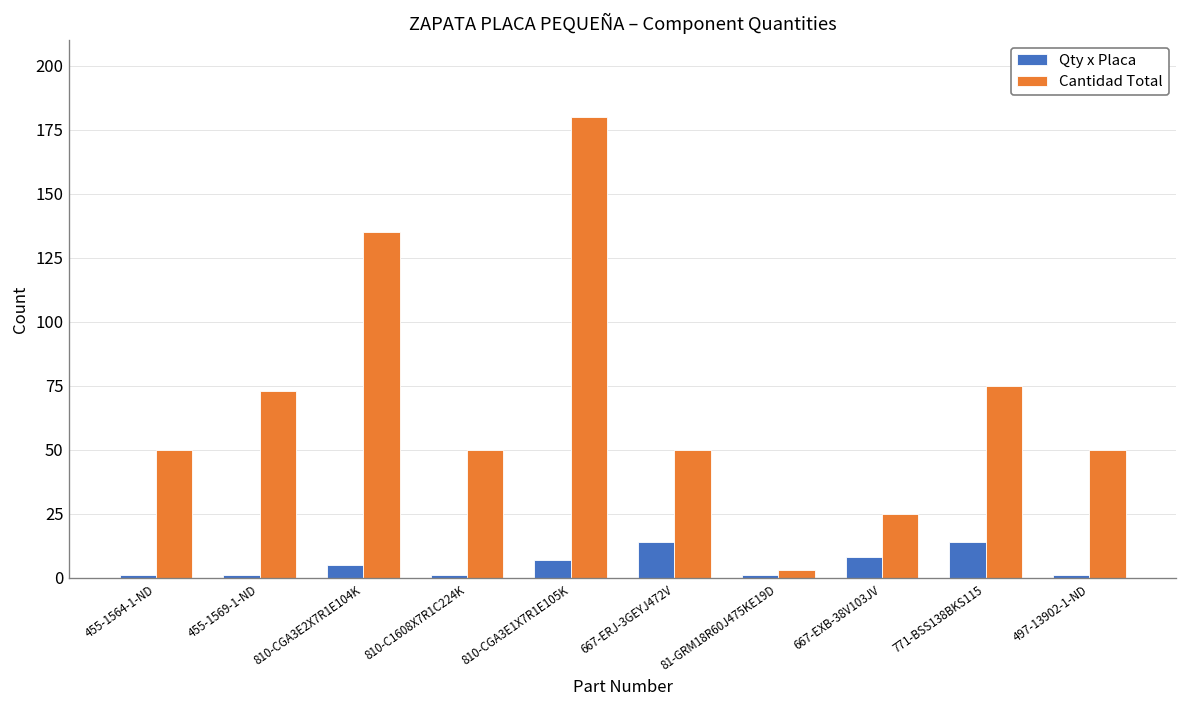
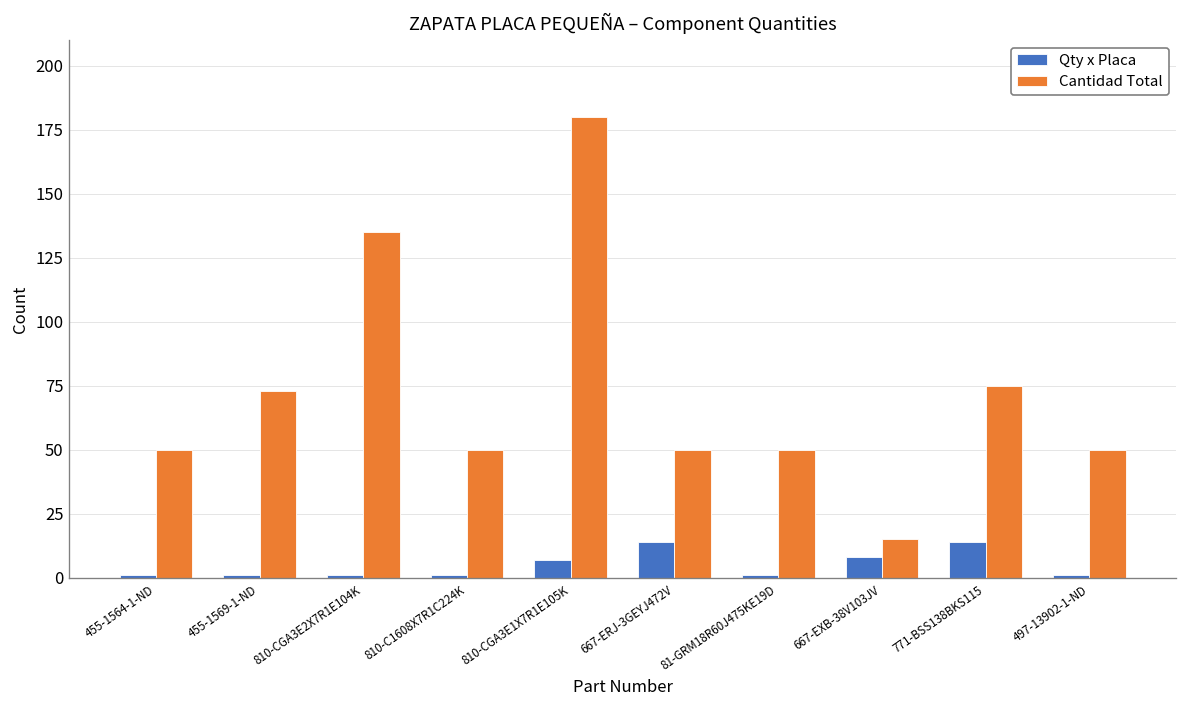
Qty x Placa, 810-CGA3E2X7R1E104K: 5 -> 1
Cantidad Total, 81-GRM18R60J475KE19D: 3 -> 50
Cantidad Total, 667-EXB-38V103JV: 25 -> 15
